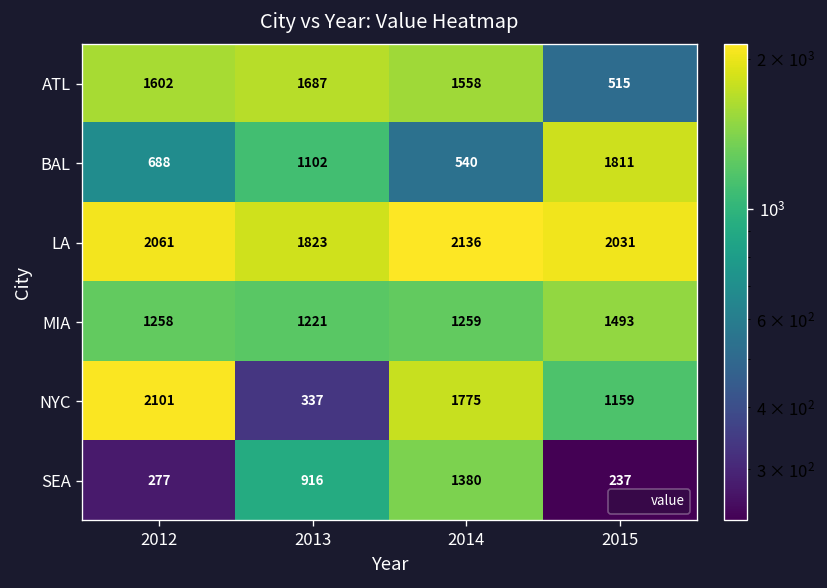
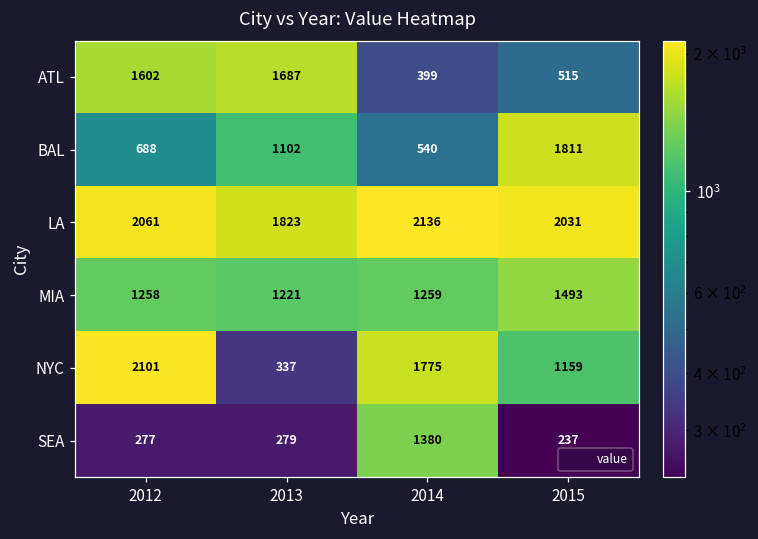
ATL, 2014: 1558 -> 399
SEA, 2013: 916 -> 279
